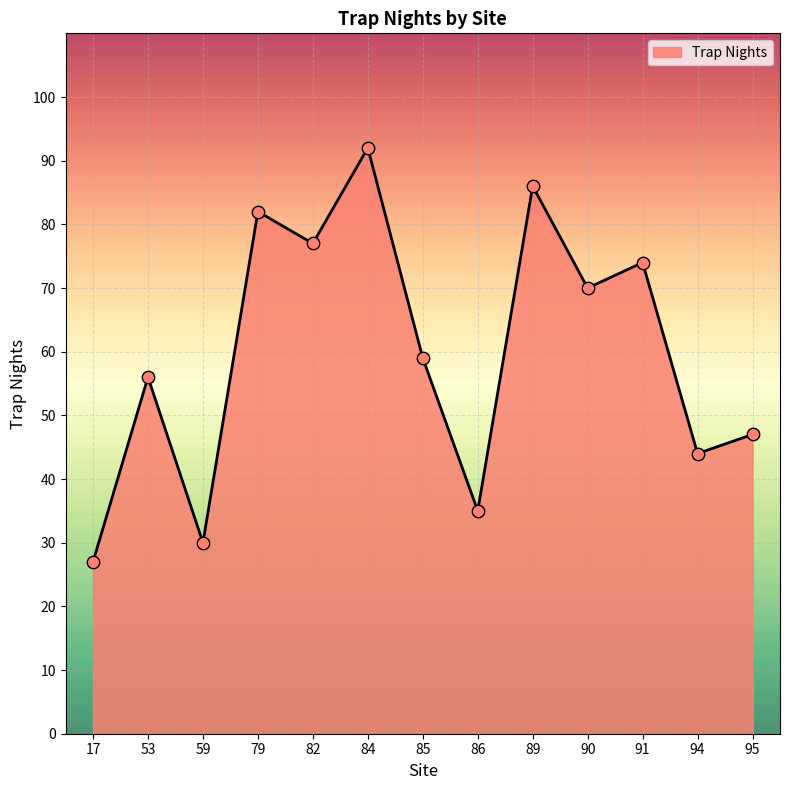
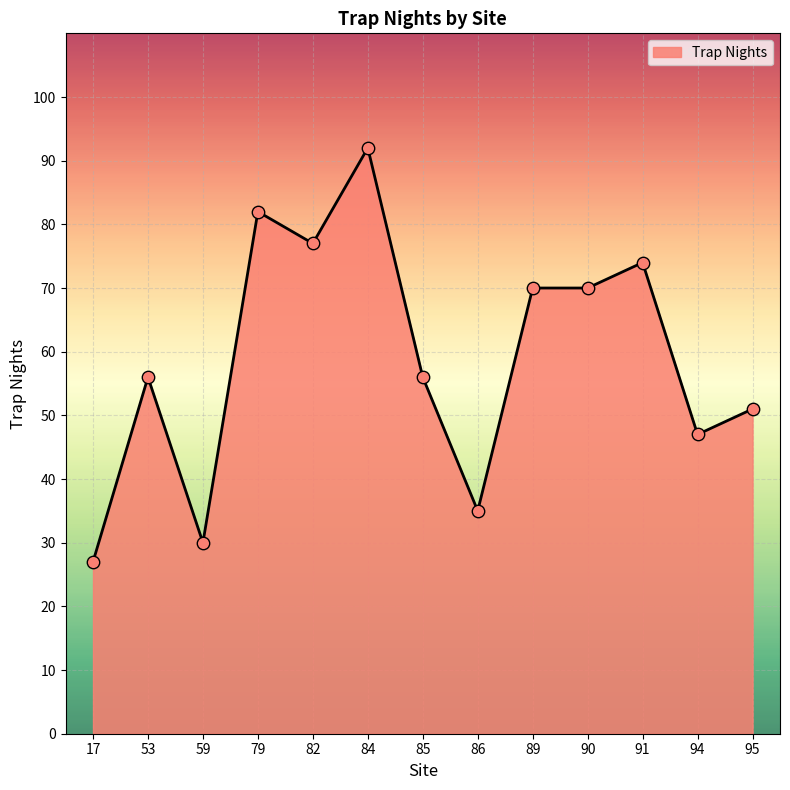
85: 59 -> 56
89: 86 -> 70
94: 44 -> 47
95: 47 -> 51
